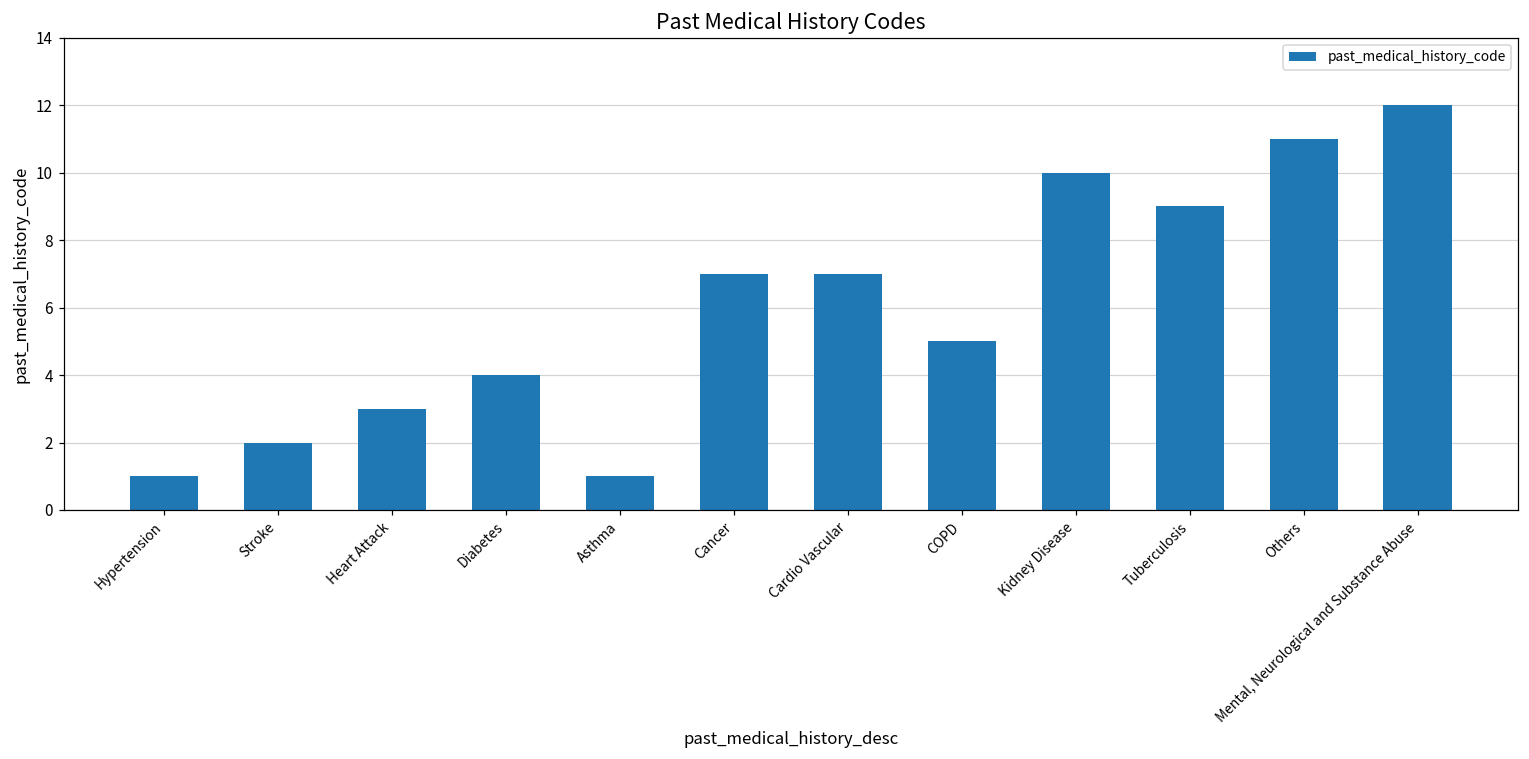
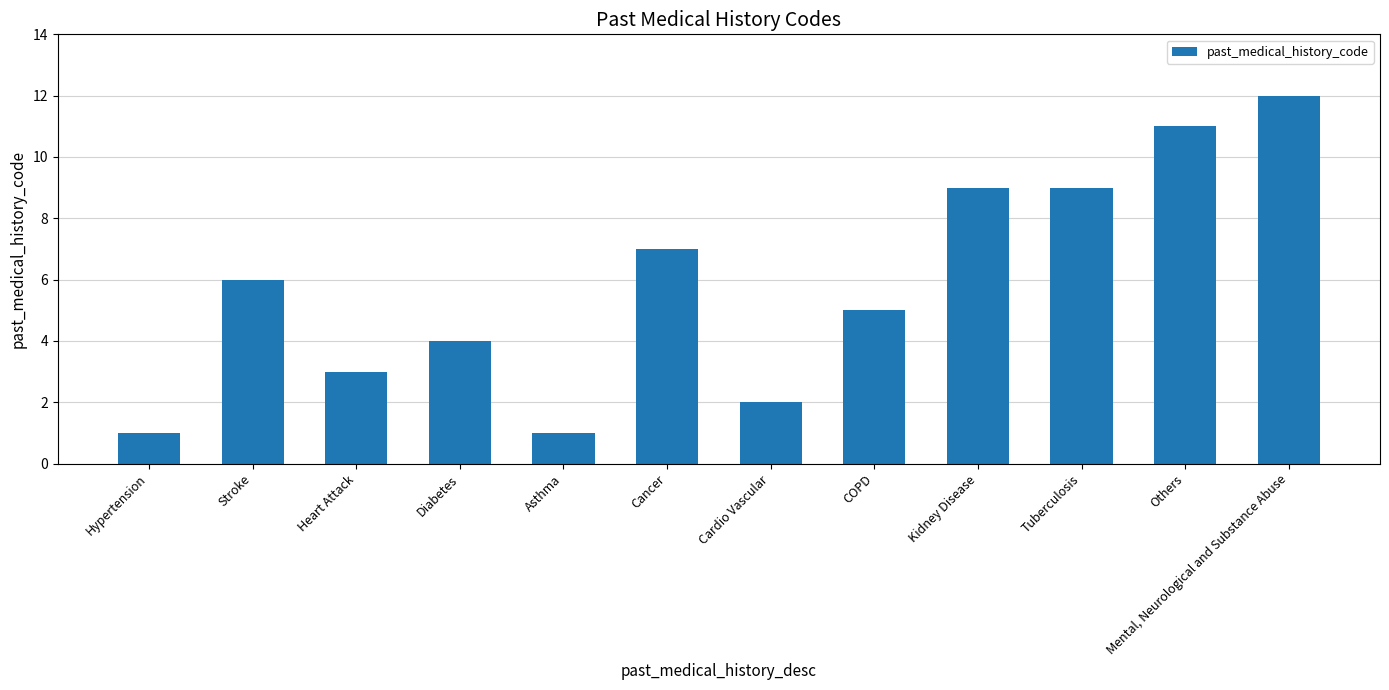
Stroke: 2 -> 6
Cardio Vascular: 7 -> 2
Kidney Disease: 10 -> 9
